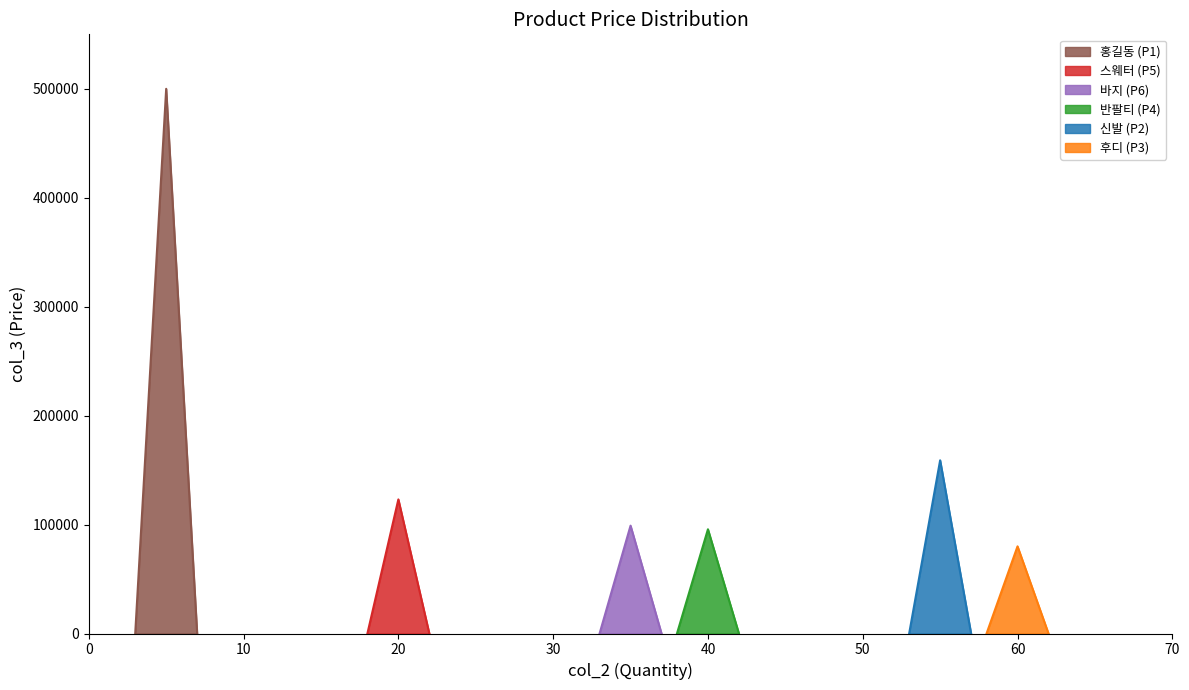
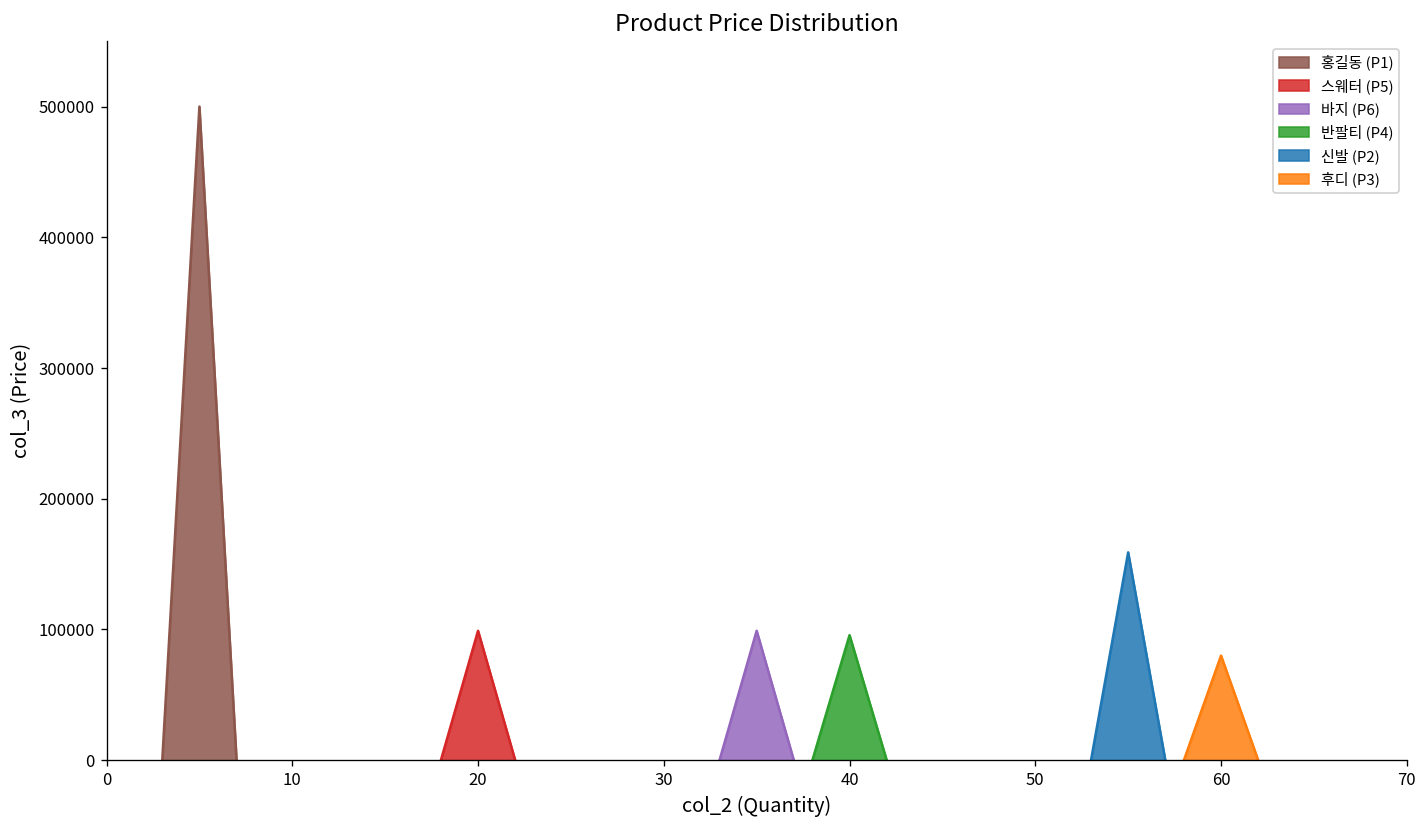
스웨터 (P5), 20: 123000 -> 99000
